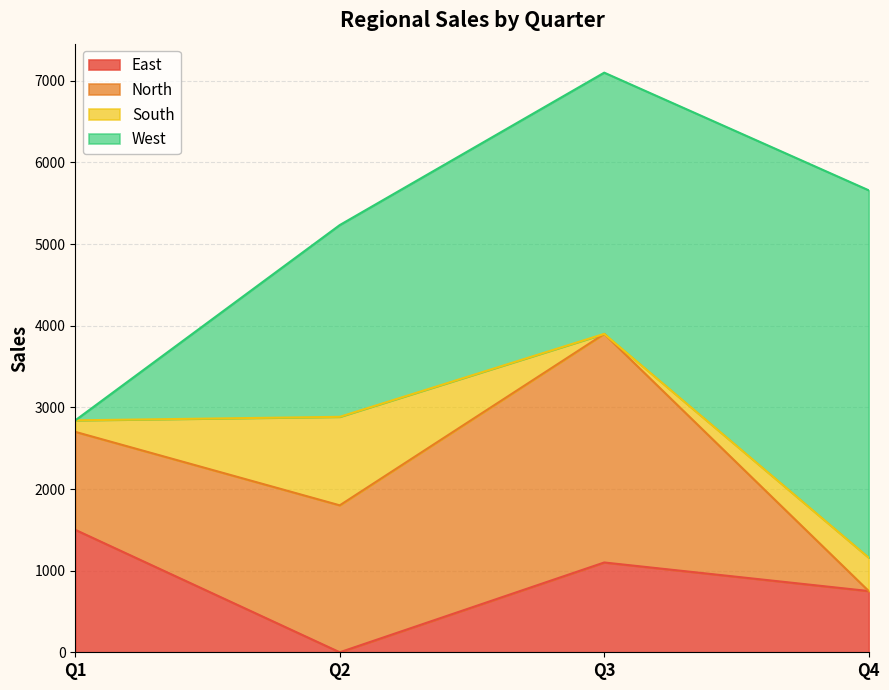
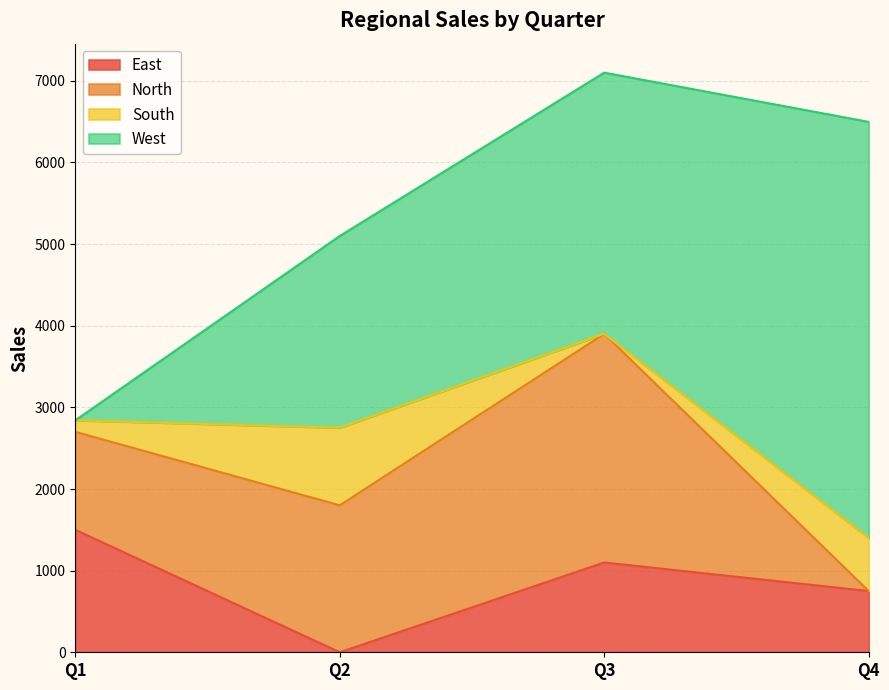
South, Q2: 1100 -> 1000
South, Q4: 400 -> 700
West, Q4: 4500 -> 5100
